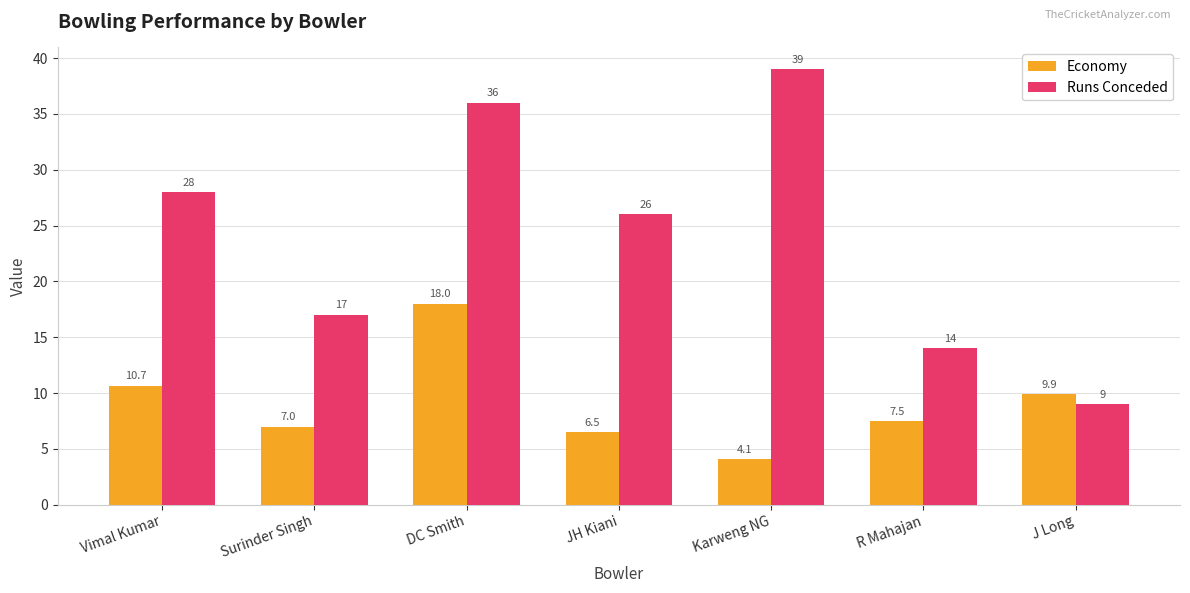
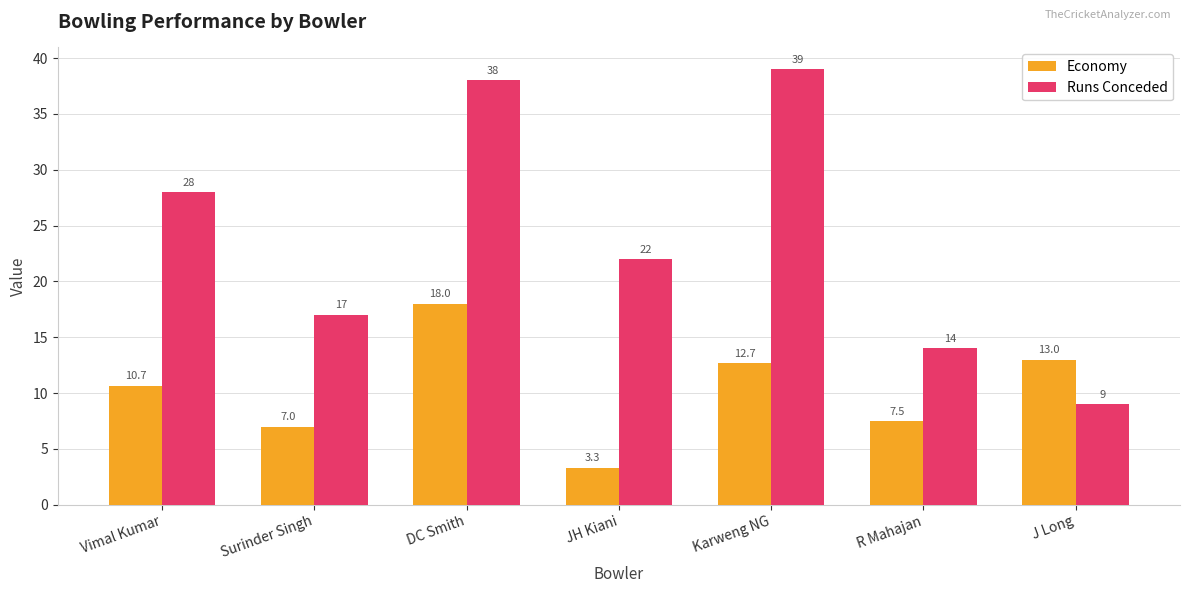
Runs Conceded, DC Smith: 36 -> 38
Economy, JH Kiani: 6.5 -> 3.3
Runs Conceded, JH Kiani: 26 -> 22
Economy, Karweng NG: 4.1 -> 12.7
Economy, J Long: 9.9 -> 13.0
